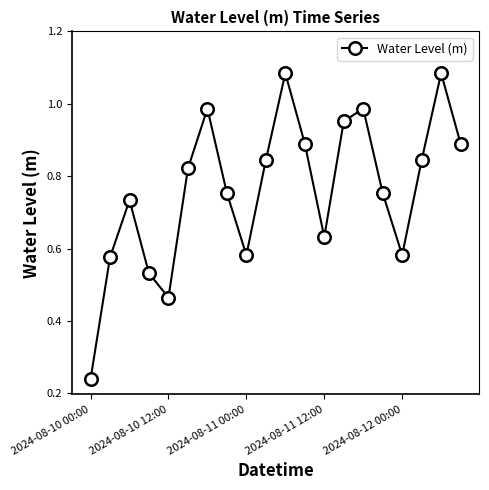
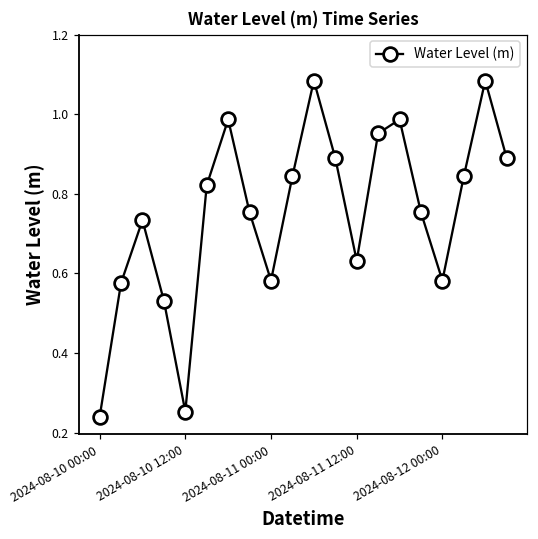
2024-08-10 12:00: 0.46 -> 0.25
